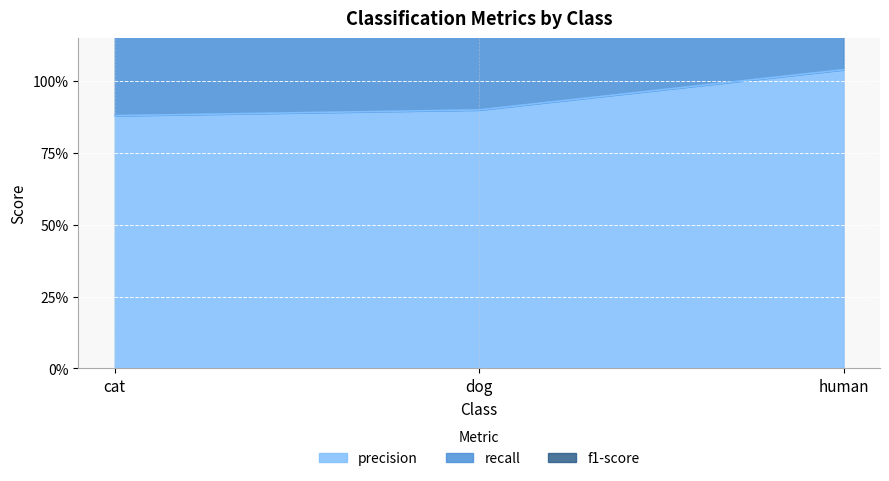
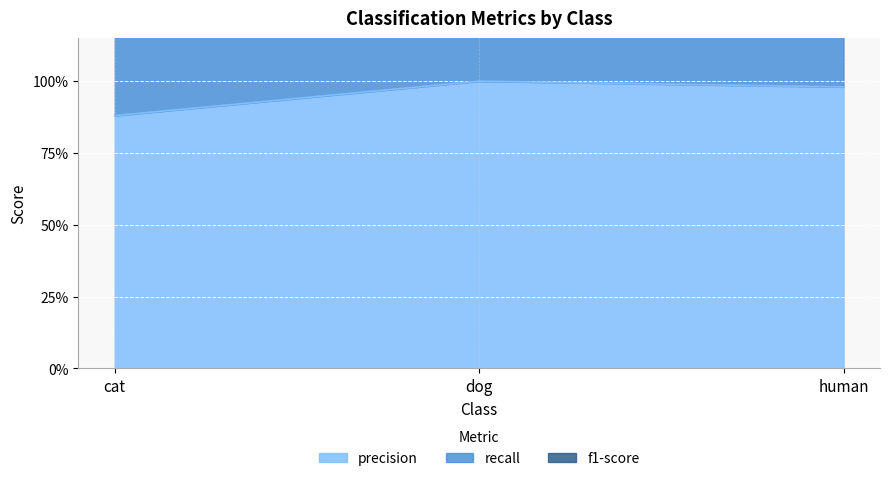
precision, dog: 90% -> 100%
precision, human: 104% -> 98%
